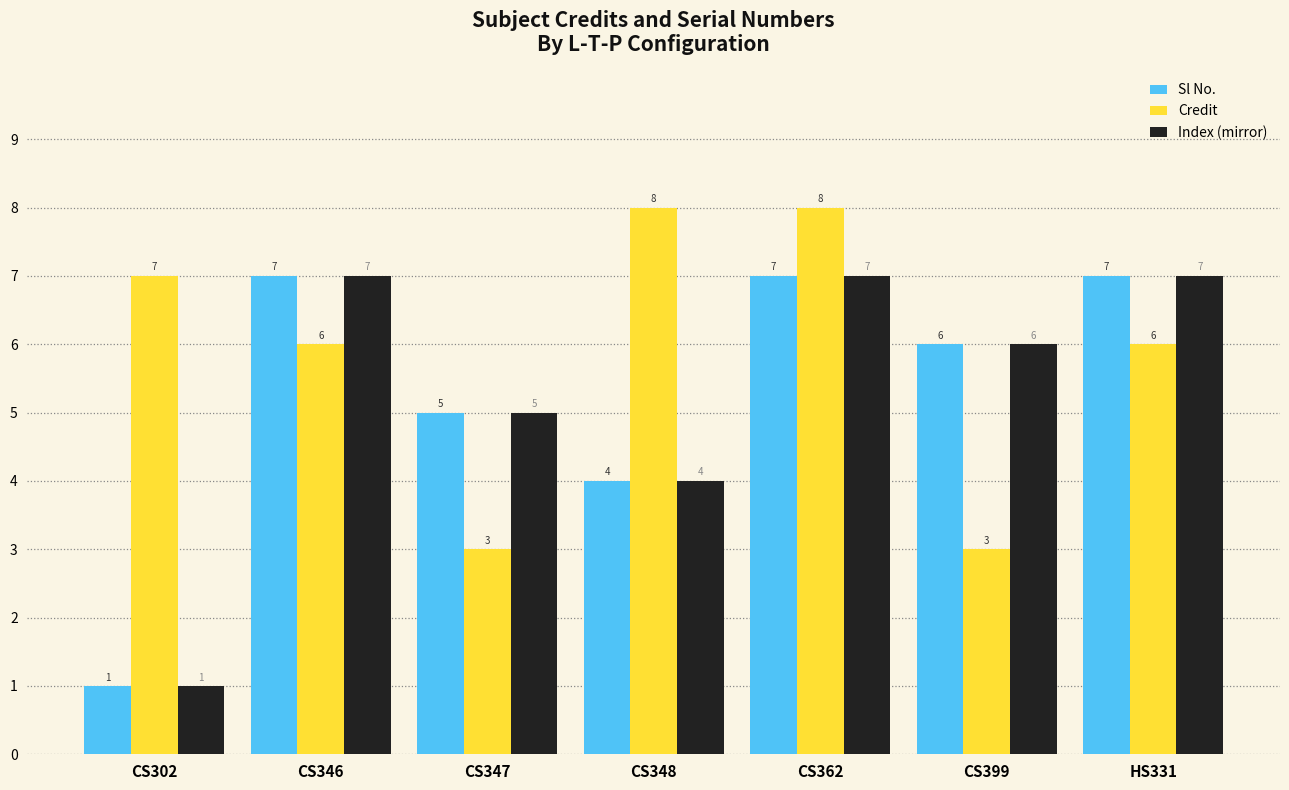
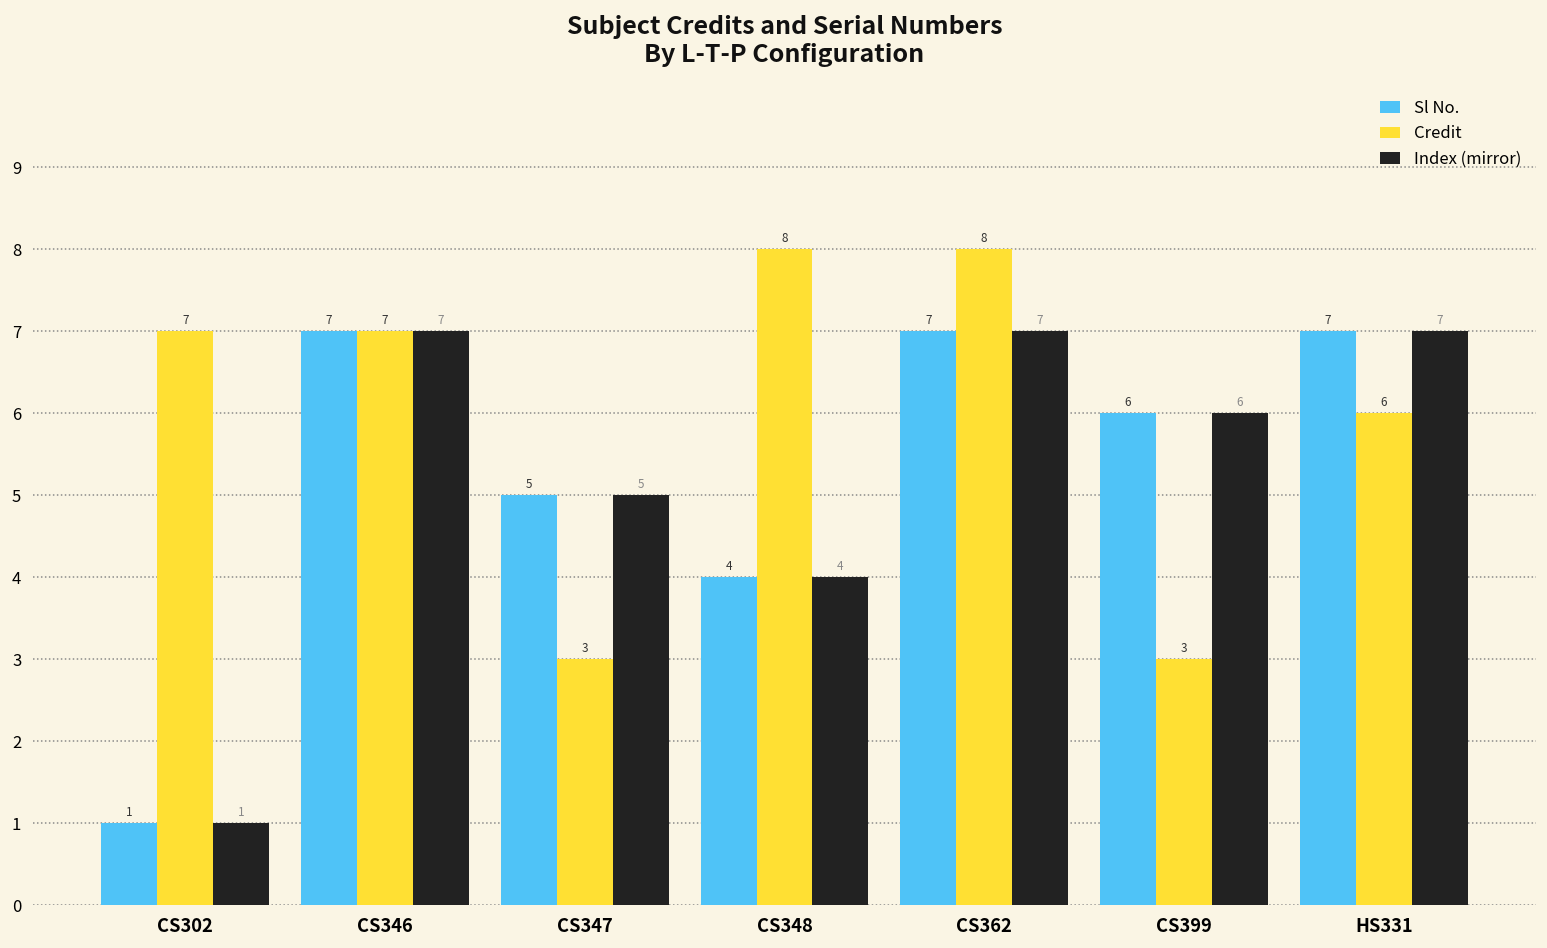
Credit, CS346: 6 -> 7
